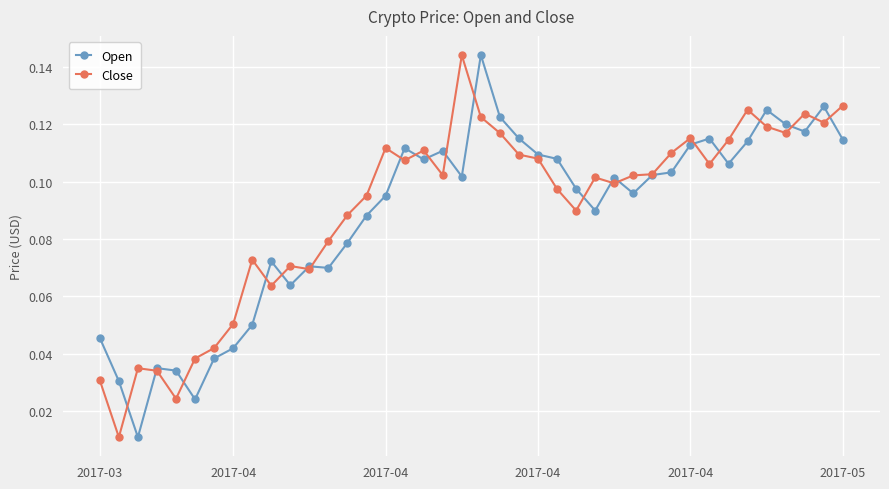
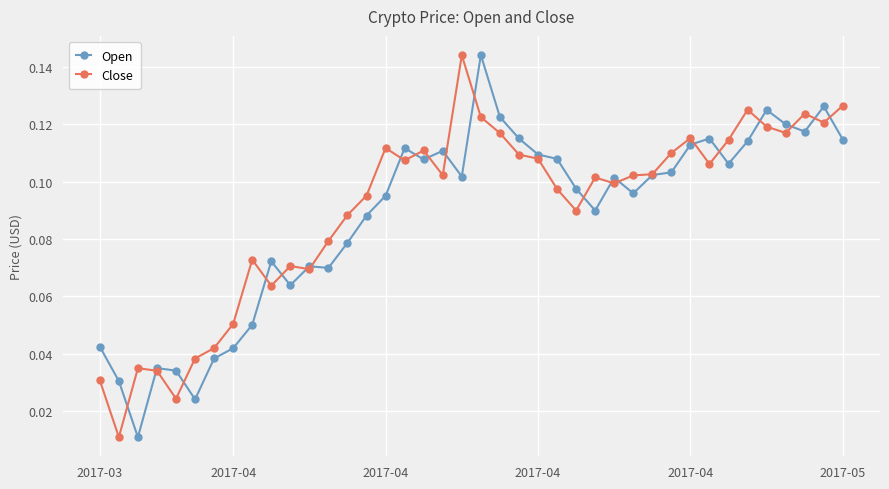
Open, 2017-03: 0.046 -> 0.043
